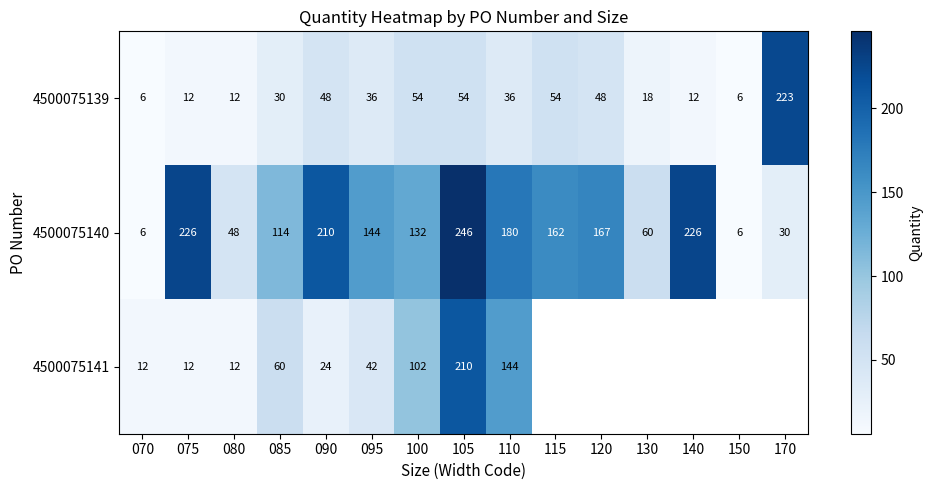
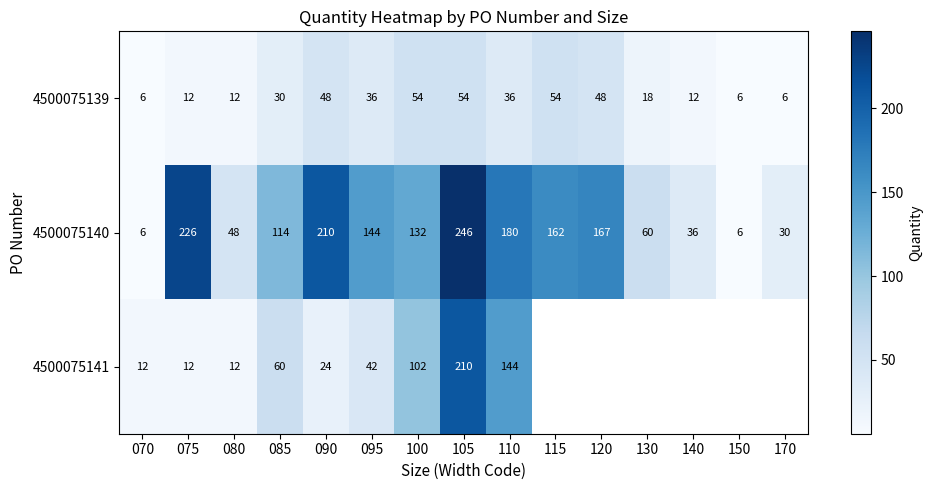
4500075139, 170: 223 -> 6
4500075140, 140: 226 -> 36
